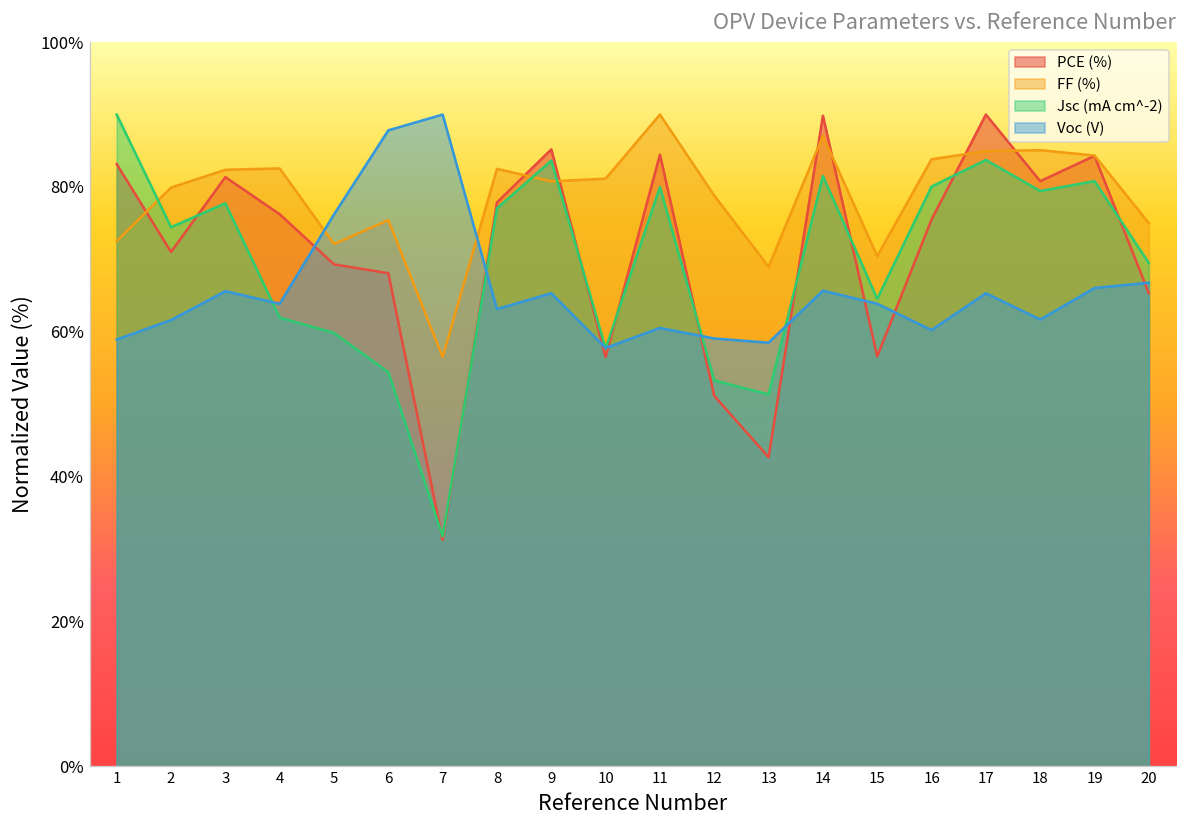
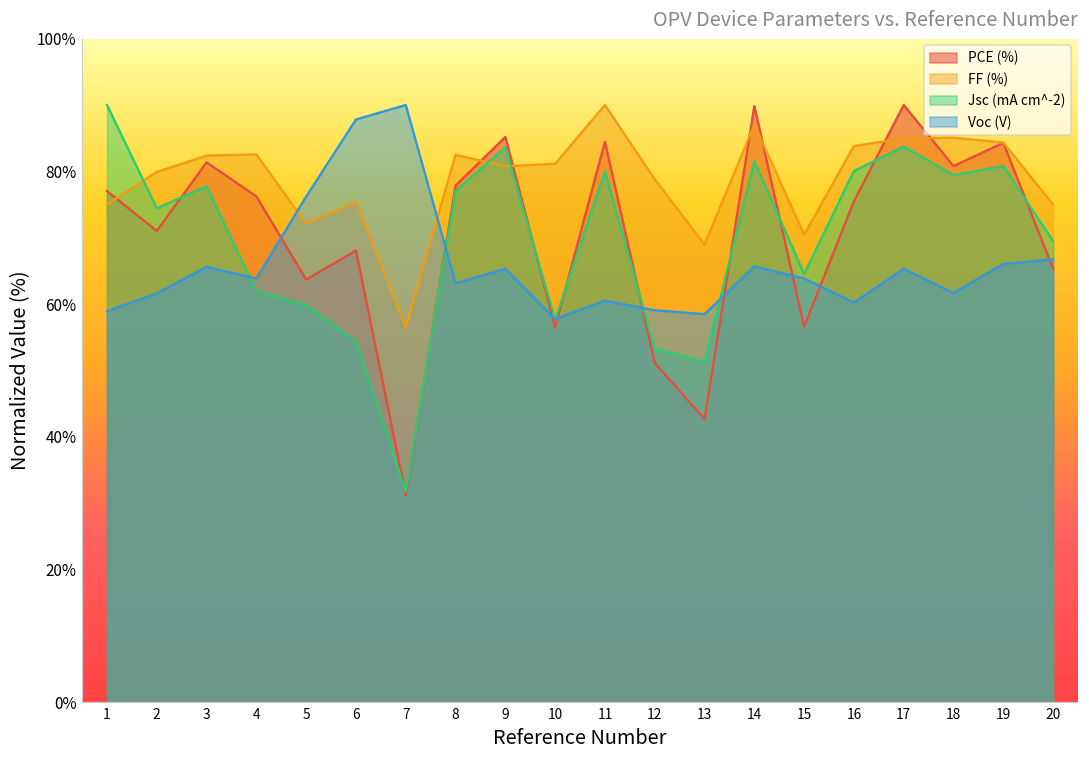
PCE (%), 1: 83% -> 77%
FF (%), 1: 73% -> 75%
PCE (%), 5: 69% -> 64%
